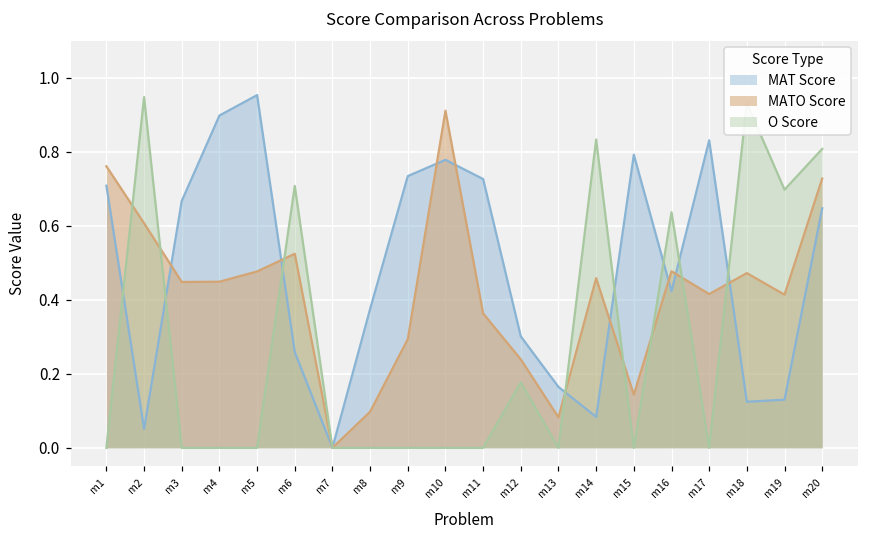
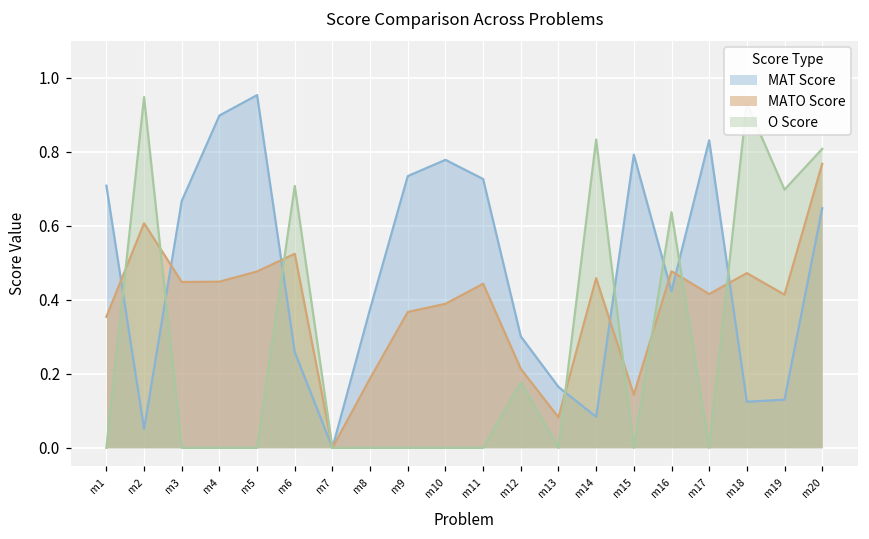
MATO Score, m1: 0.76 -> 0.35
MATO Score, m8: 0.10 -> 0.19
MATO Score, m9: 0.29 -> 0.37
MATO Score, m10: 0.91 -> 0.39
MATO Score, m11: 0.36 -> 0.44
MATO Score, m12: 0.24 -> 0.21
MATO Score, m20: 0.73 -> 0.77
